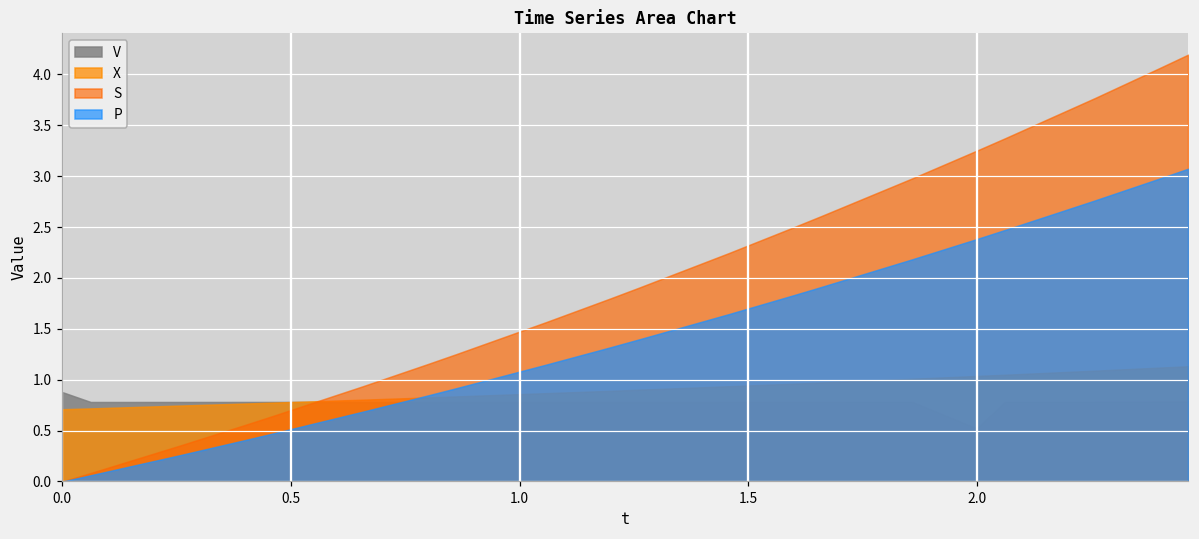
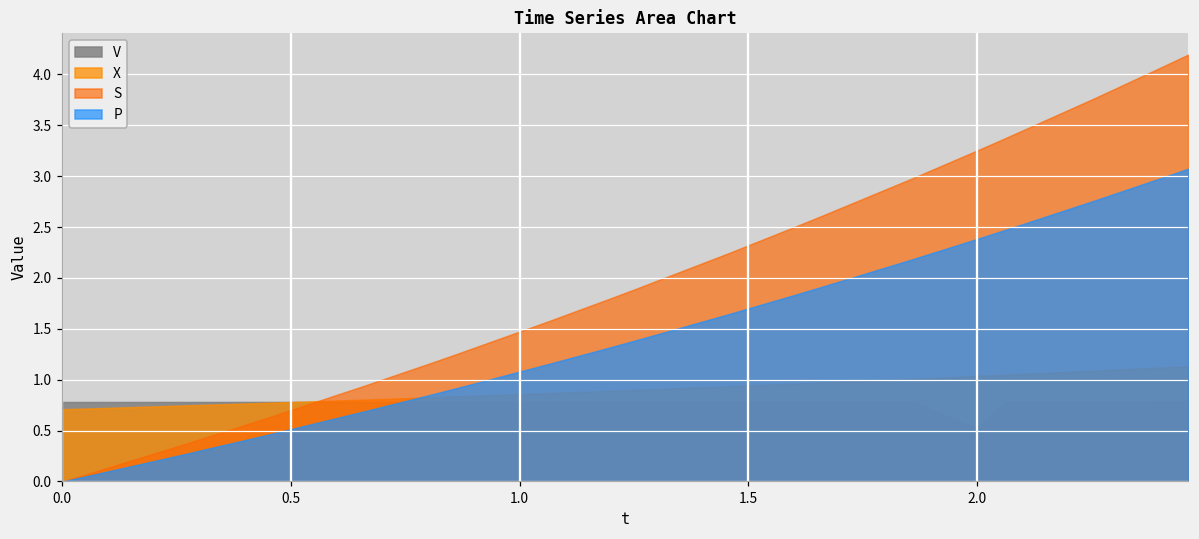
V, 0.0: 0.9 -> 0.8
